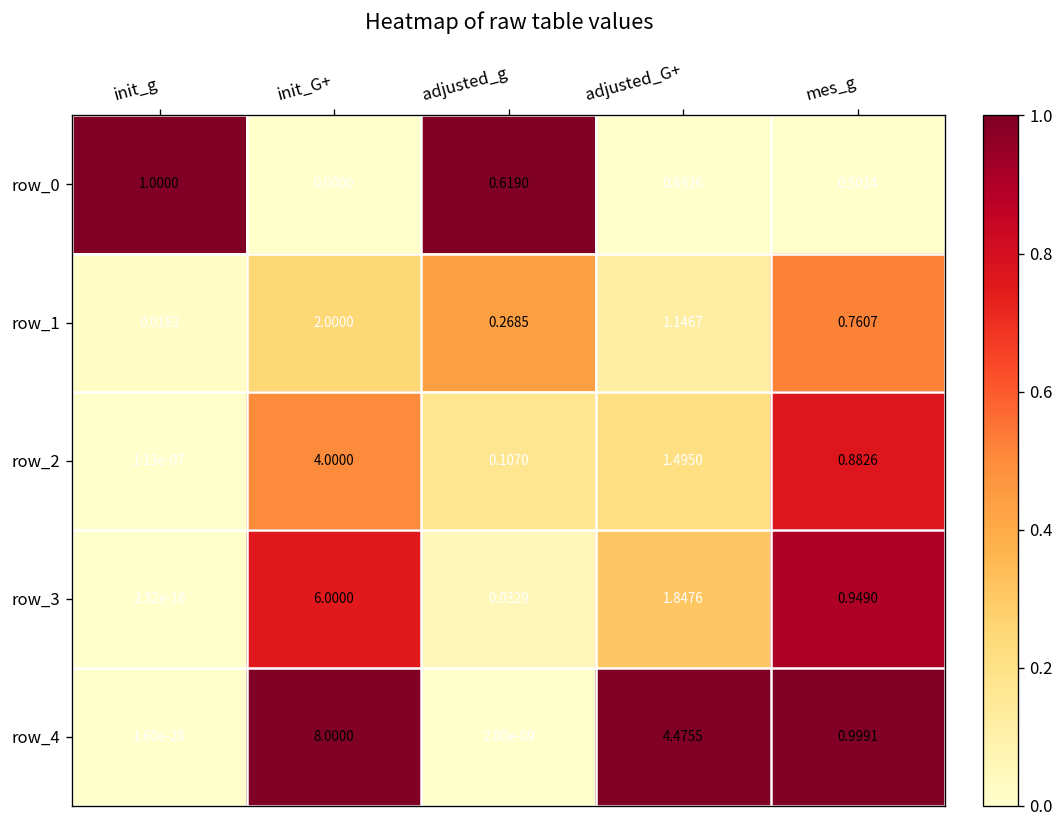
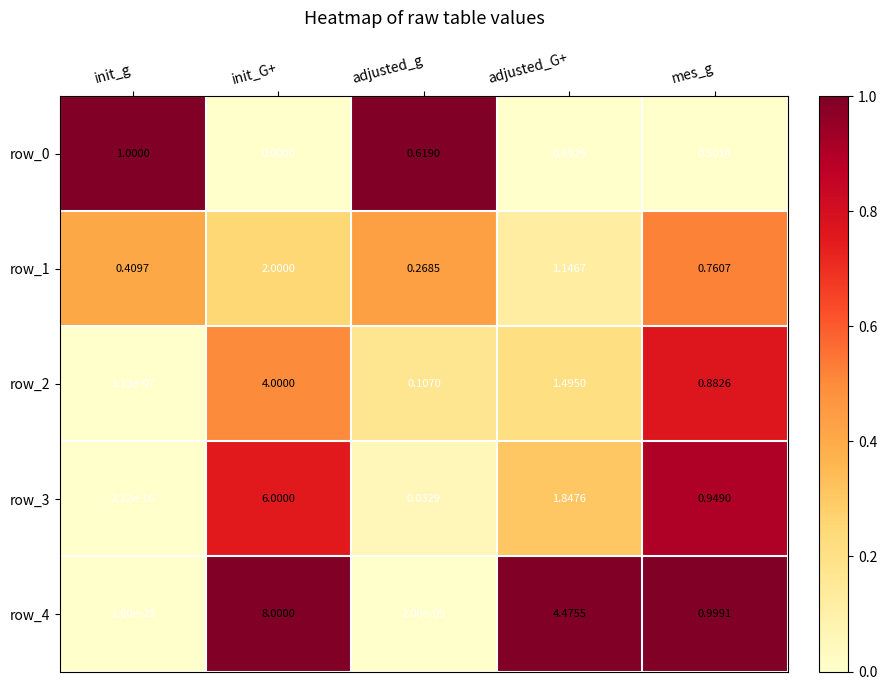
row_1, init_g: 0.0183 -> 0.4097
